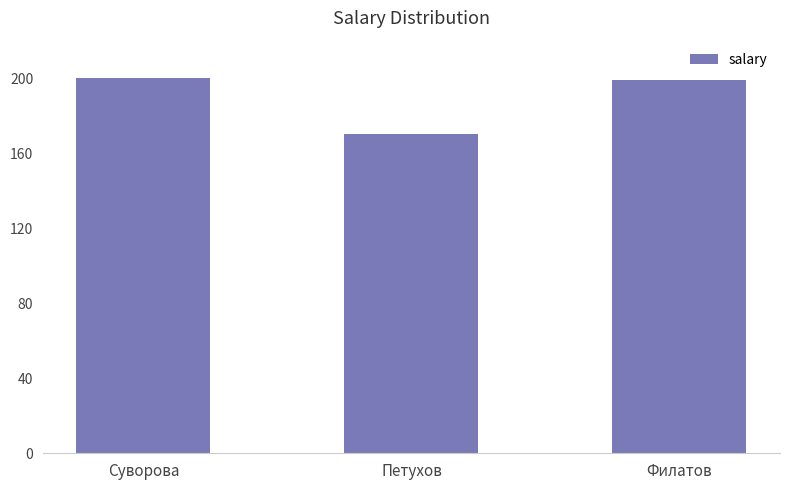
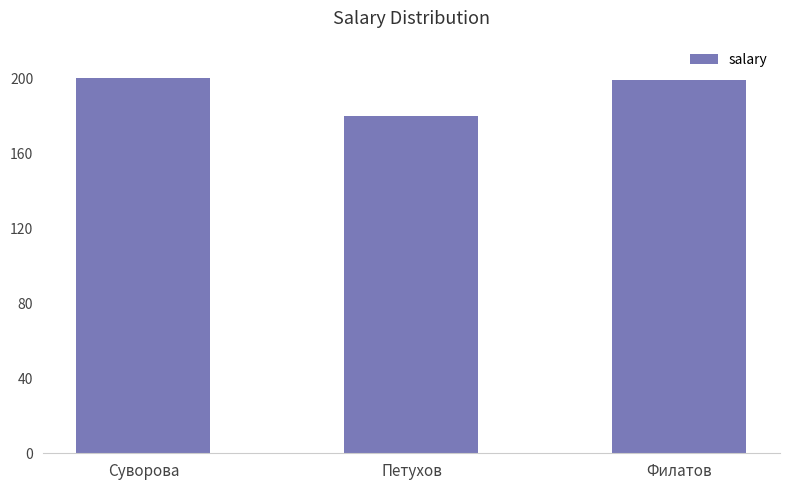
Петухов: 170 -> 180
